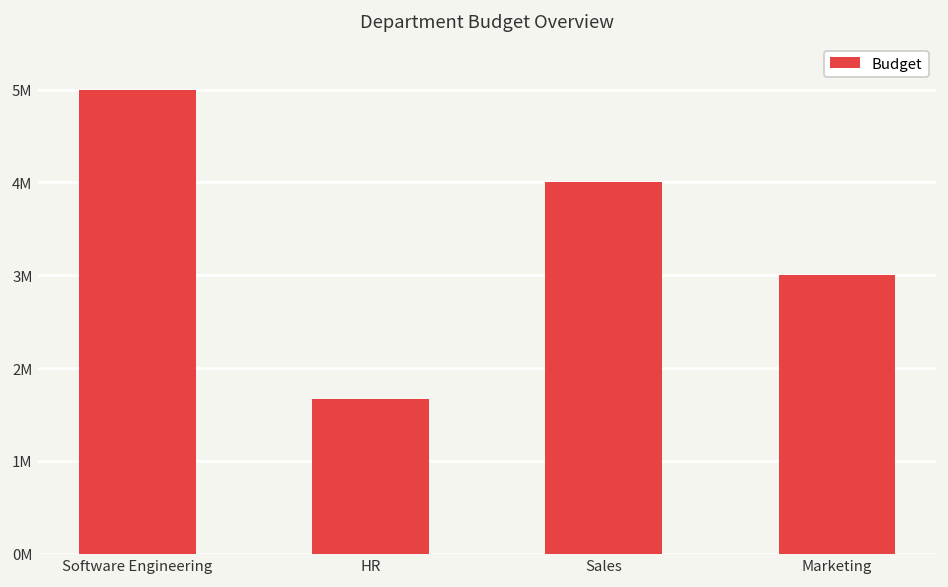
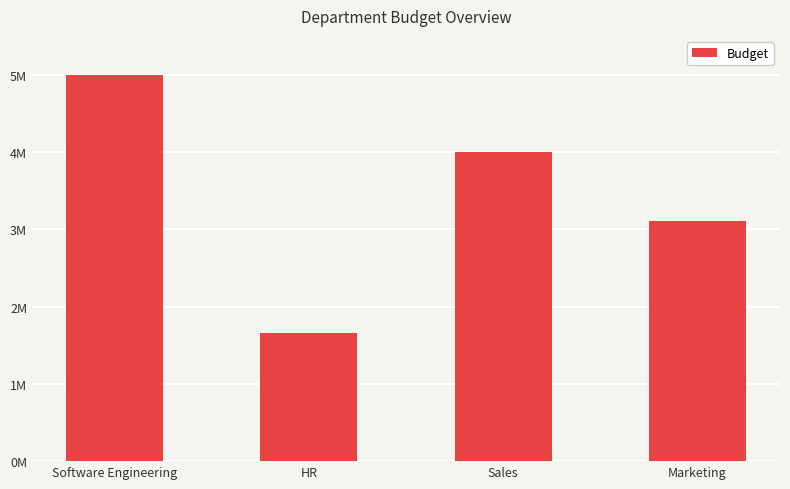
Marketing: 3000000 -> 3100000
